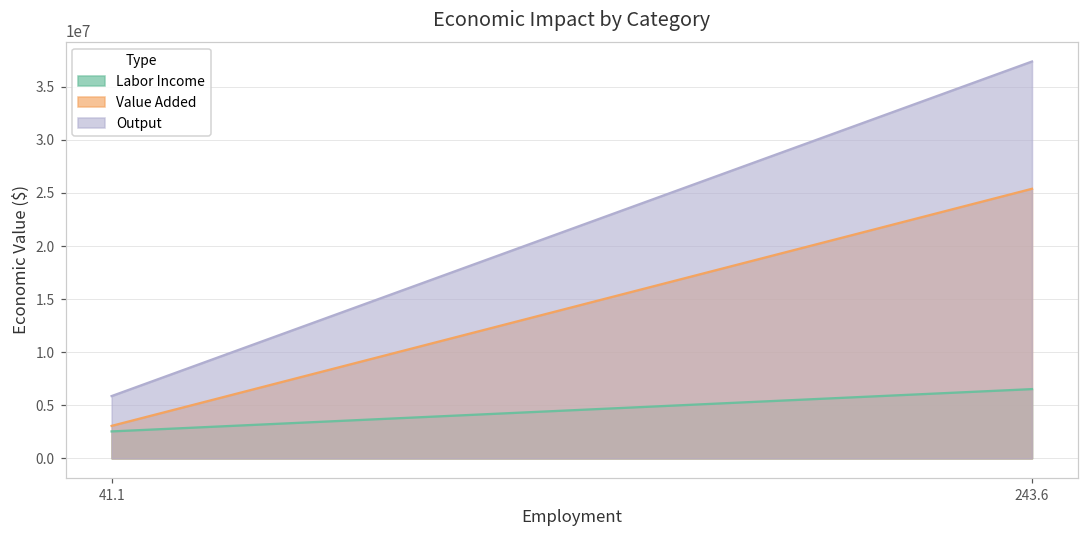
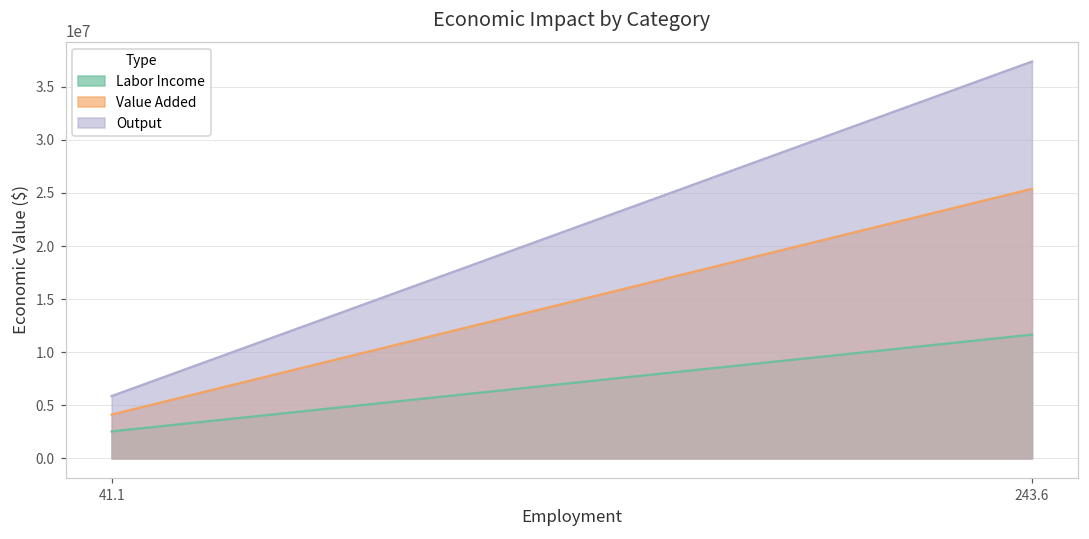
Value Added, 41.1: 3000000 -> 4000000
Labor Income, 243.6: 7000000 -> 12000000
